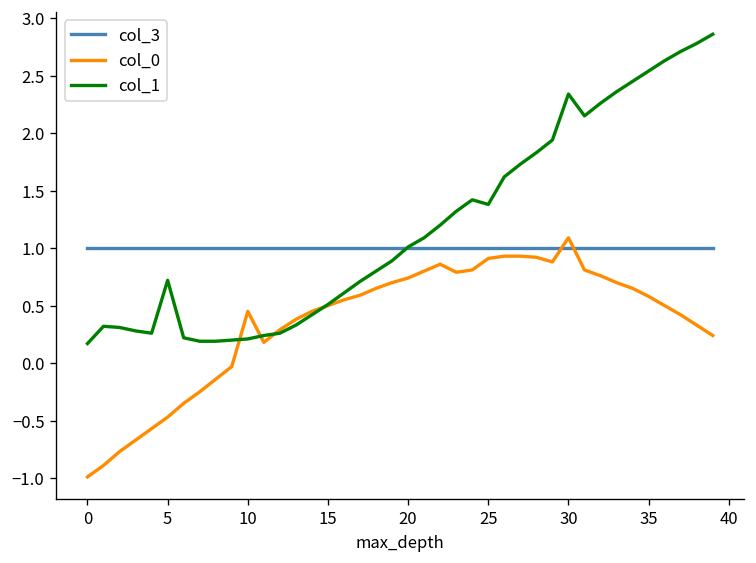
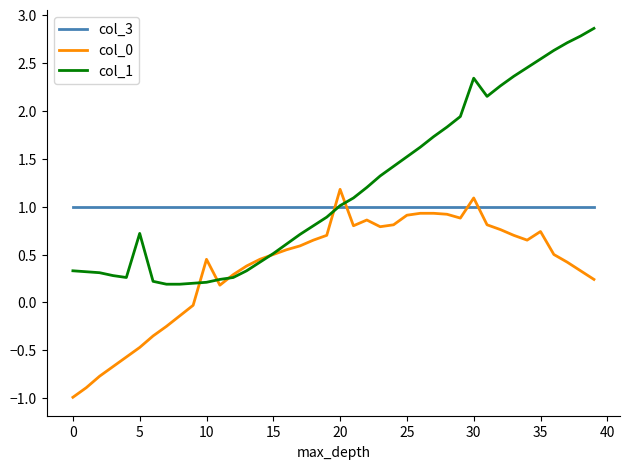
col_1, 0: 0.2 -> 0.3
col_0, 20: 0.7 -> 1.2
col_1, 25: 1.4 -> 1.5
col_0, 35: 0.6 -> 0.7
